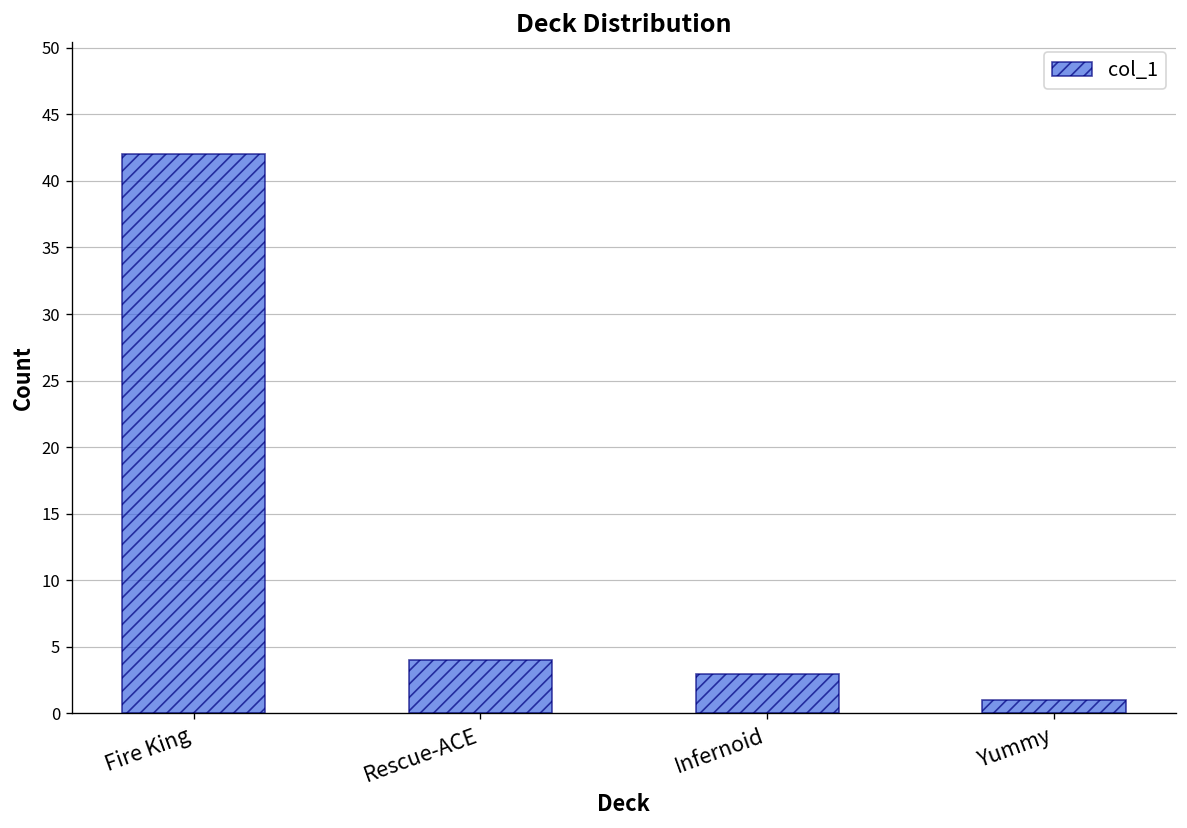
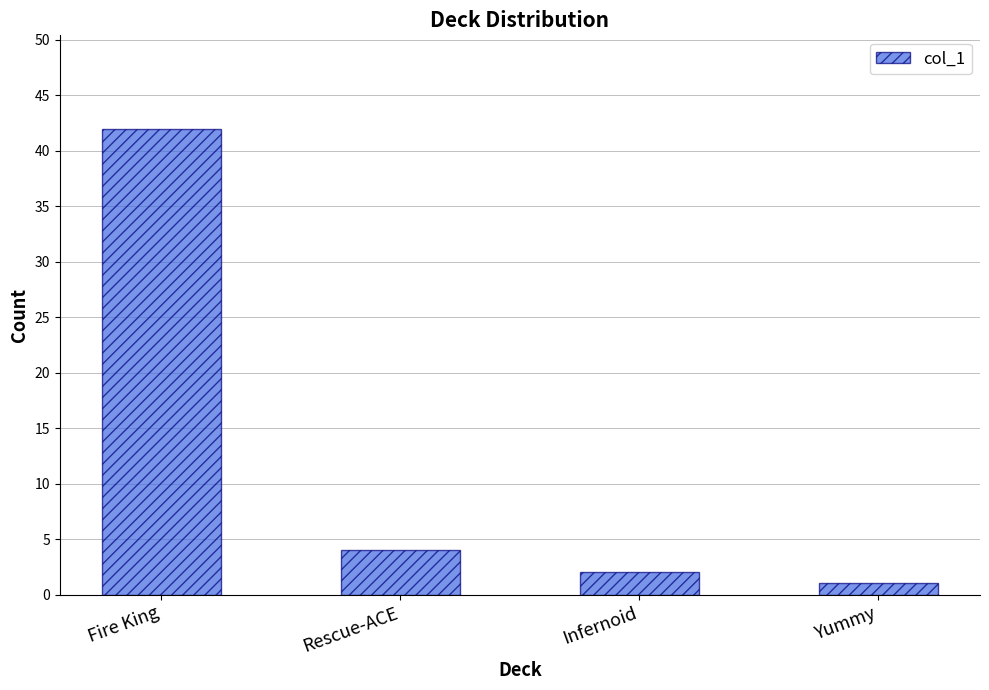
Infernoid: 3 -> 2
